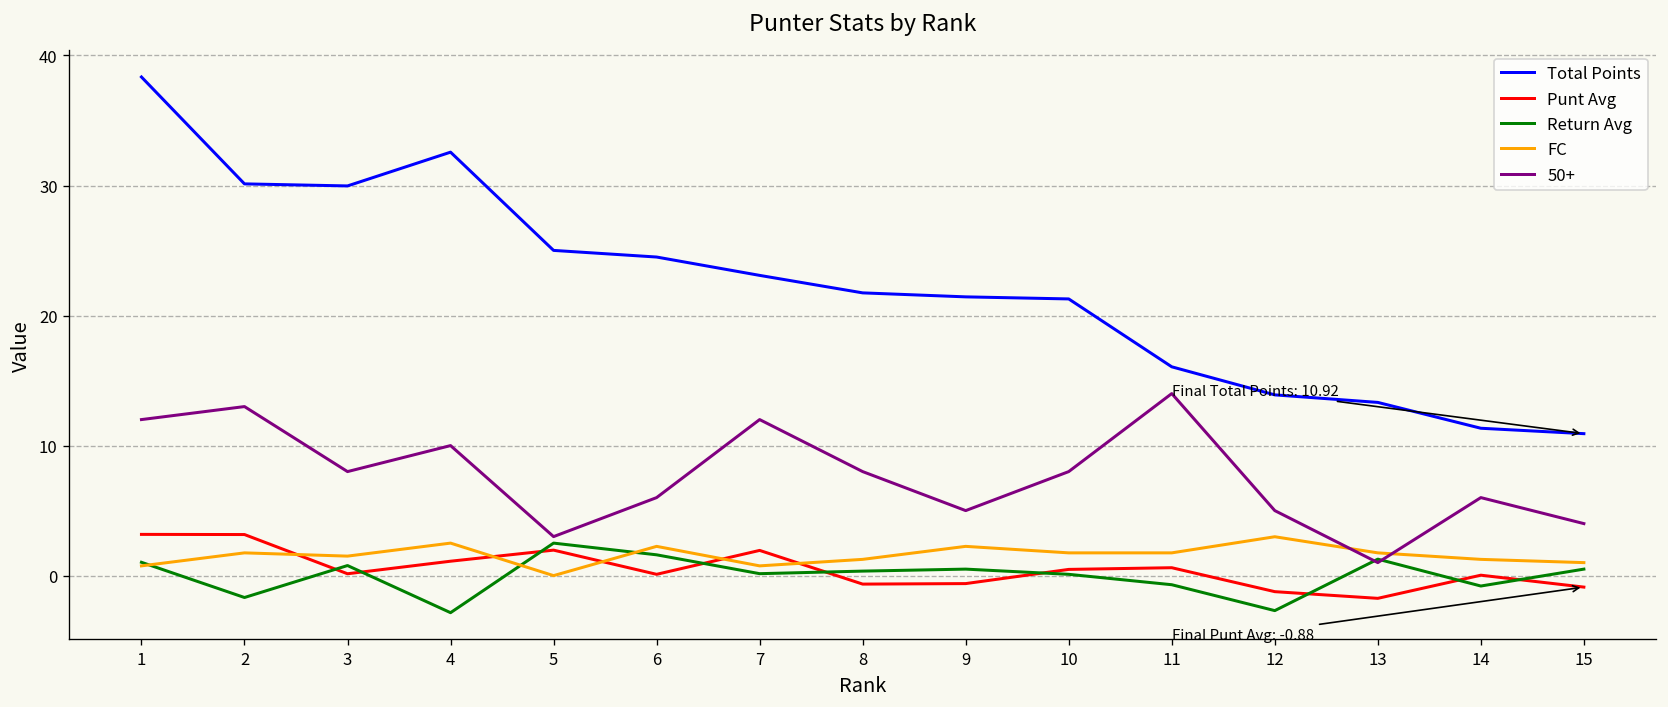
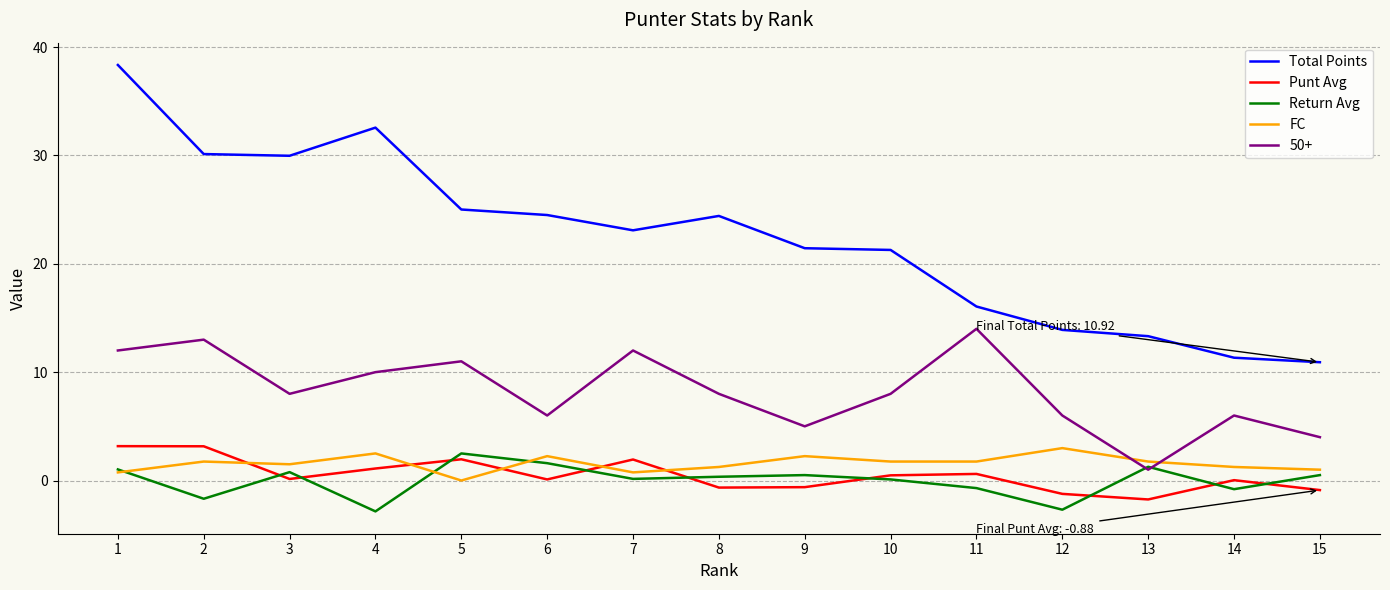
50+, 5: 3 -> 11
Total Points, 8: 21.7 -> 24.4
50+, 12: 5 -> 6
